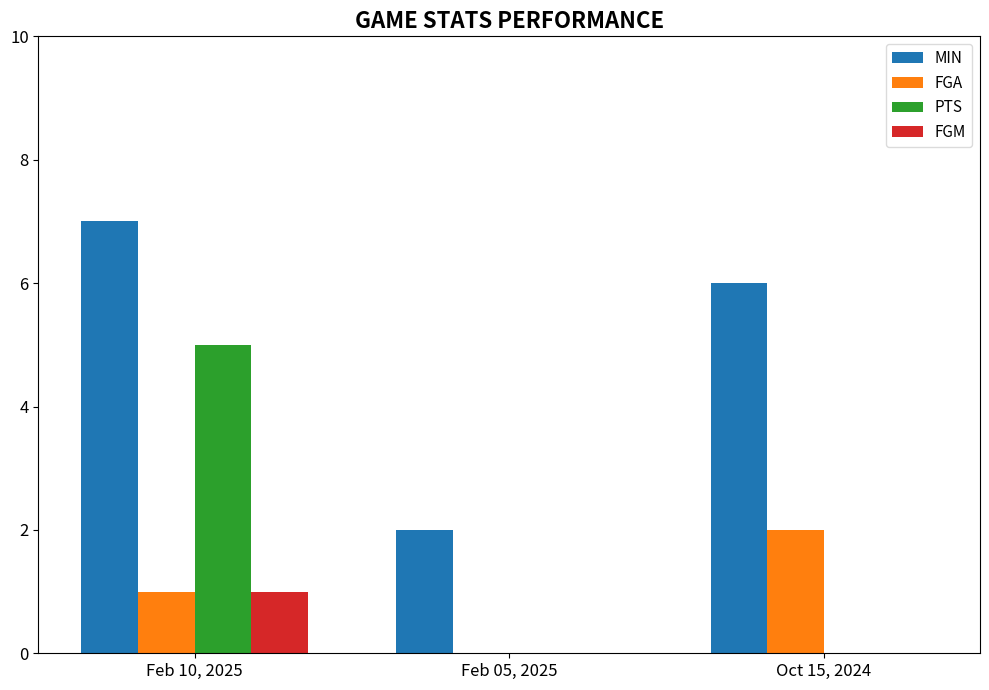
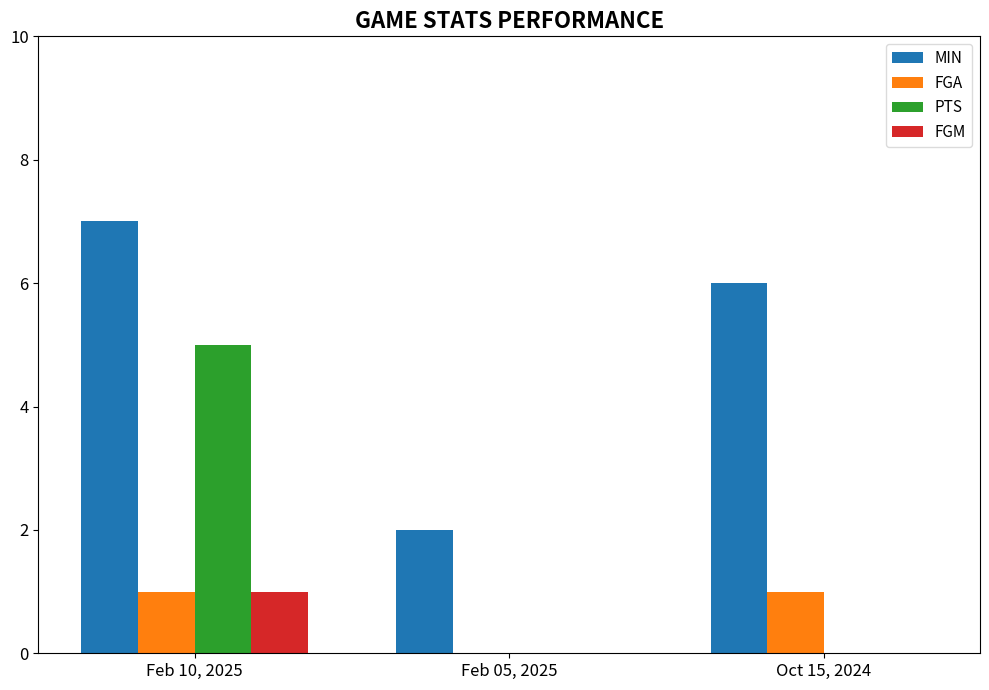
FGA, Oct 15, 2024: 2 -> 1
